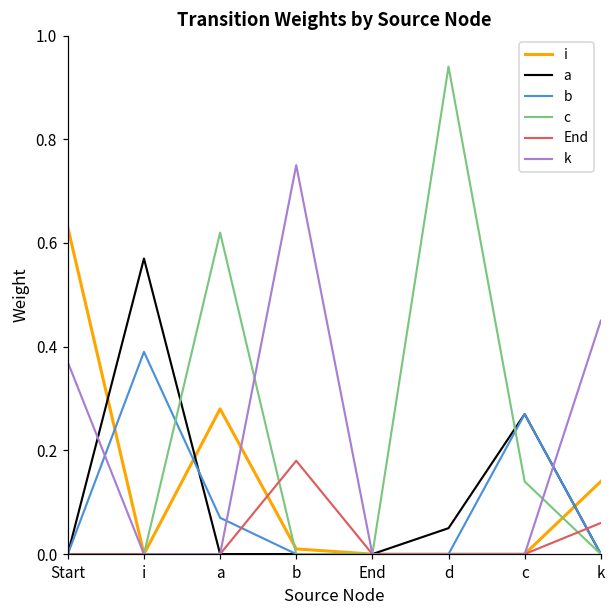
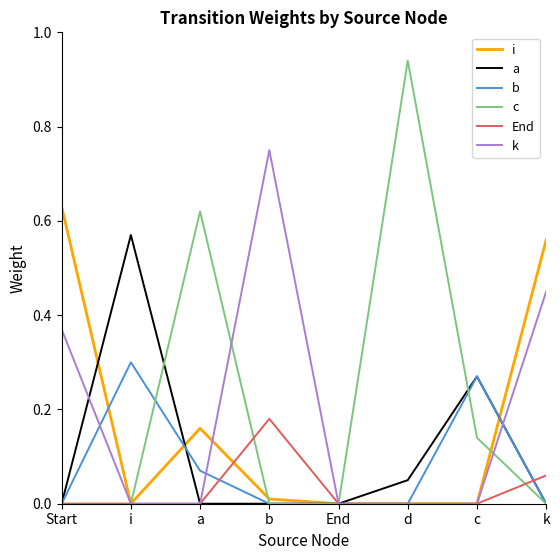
b, i: 0.39 -> 0.30
i, a: 0.28 -> 0.16
i, k: 0.14 -> 0.56
